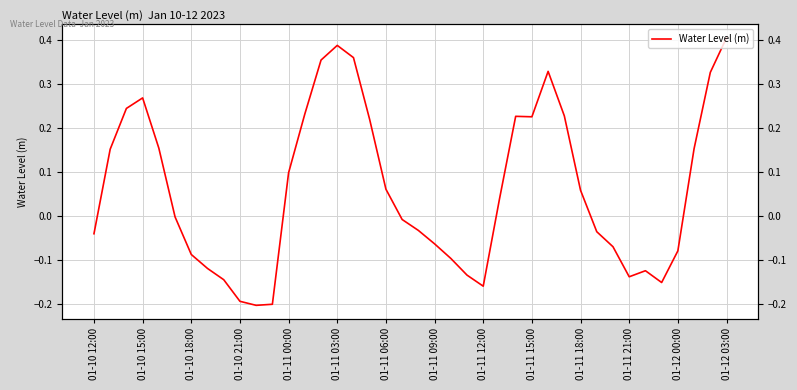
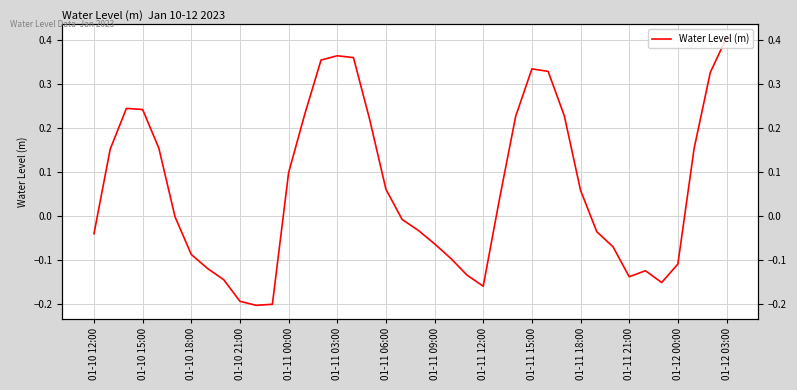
01-10 15:00: 0.27 -> 0.24
01-11 03:00: 0.39 -> 0.36
01-11 15:00: 0.23 -> 0.33
01-12 00:00: -0.08 -> -0.11
